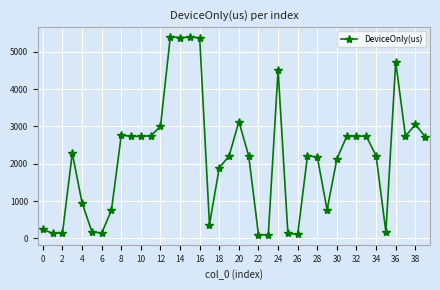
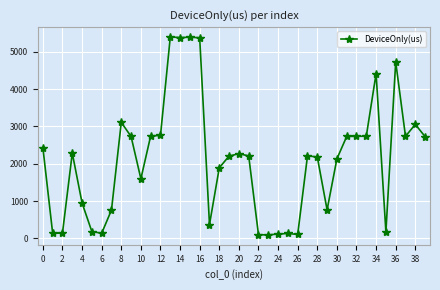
0: 200 -> 2400
8: 2800 -> 3100
10: 2700 -> 1600
12: 3000 -> 2800
20: 3100 -> 2300
24: 4500 -> 100
34: 2200 -> 4400
